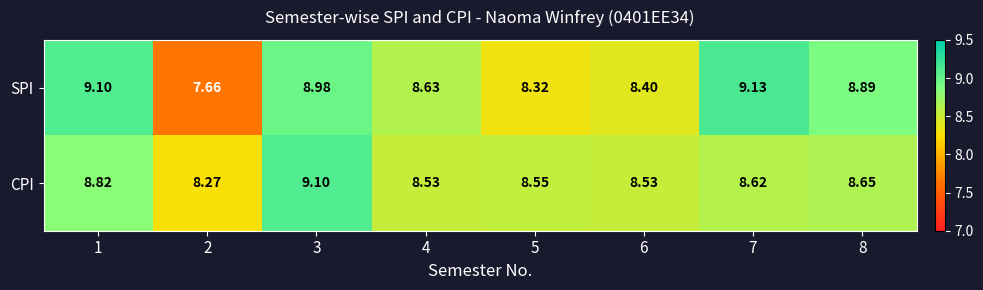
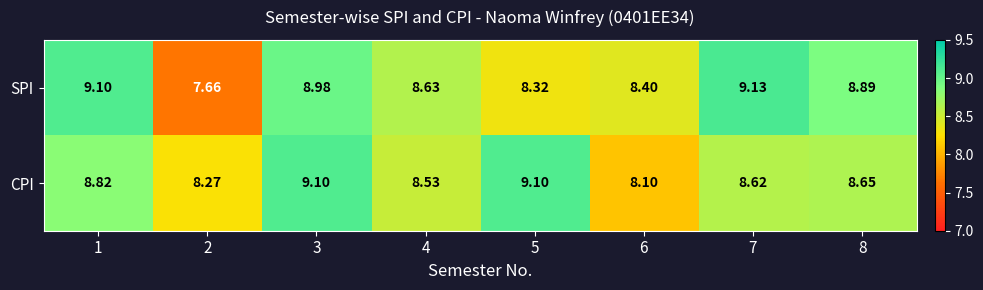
CPI, 5: 8.55 -> 9.10
CPI, 6: 8.53 -> 8.10
